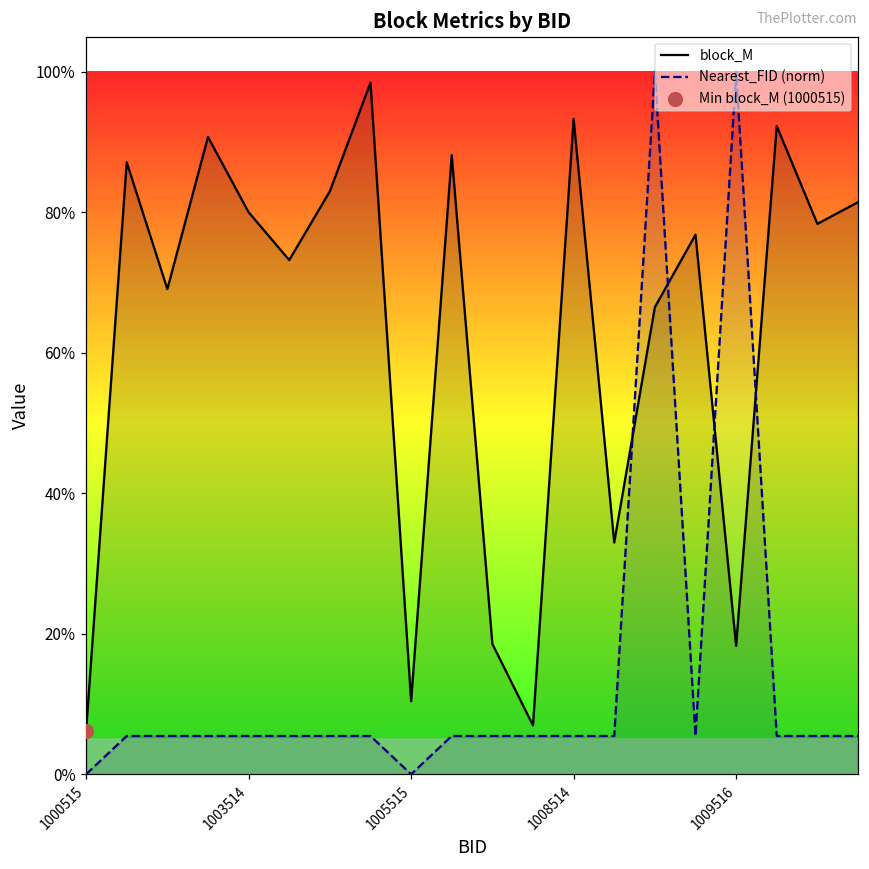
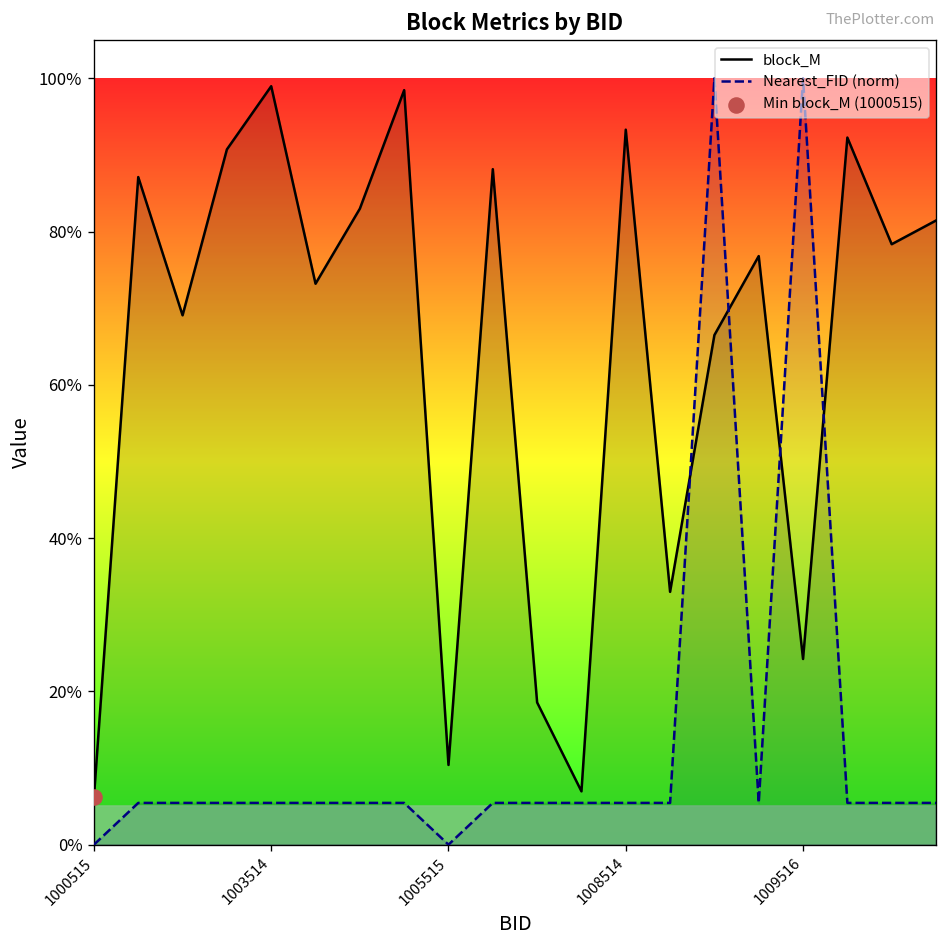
block_M, 1003514: 80% -> 99%
block_M, 1009516: 18% -> 24%
